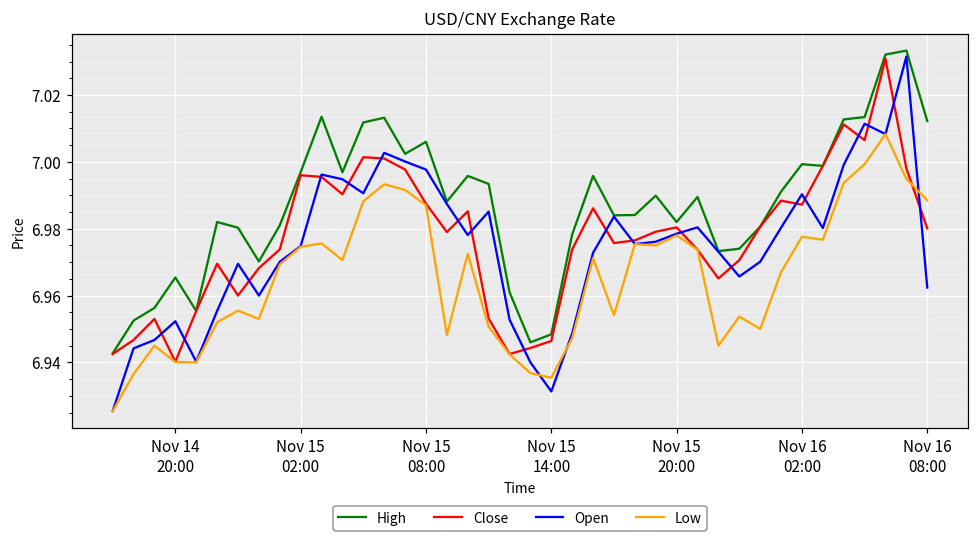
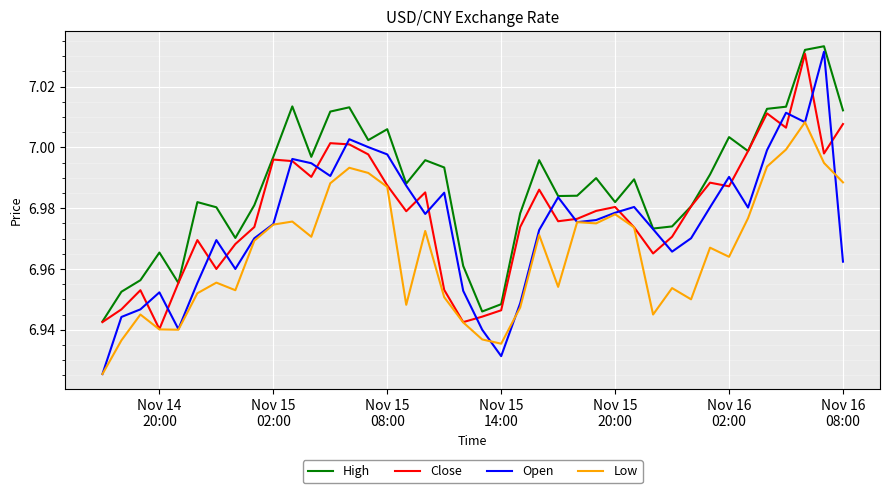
High, Nov 16 02:00: 6.999 -> 7.003
Low, Nov 16 02:00: 6.978 -> 6.964
Close, Nov 16 08:00: 6.980 -> 7.008
